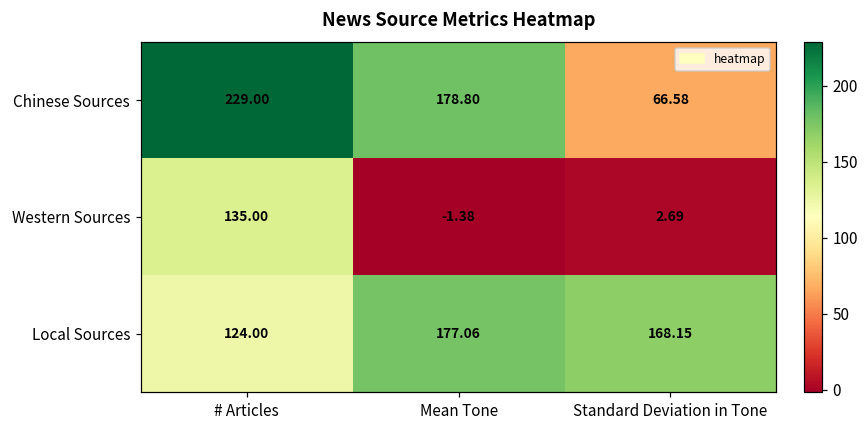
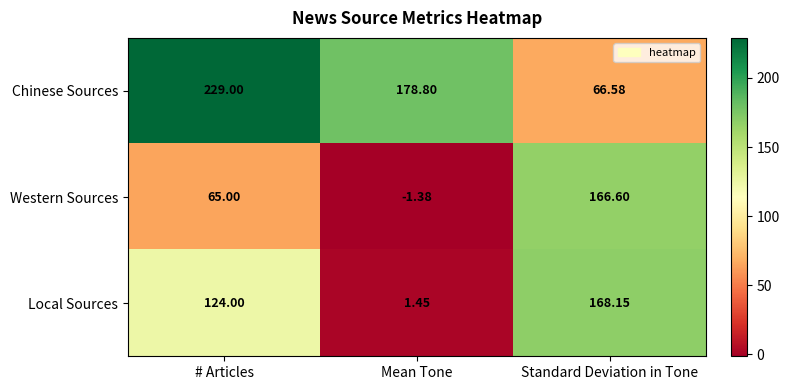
Western Sources, # Articles: 135.00 -> 65.00
Western Sources, Standard Deviation in Tone: 2.69 -> 166.60
Local Sources, Mean Tone: 177.06 -> 1.45
